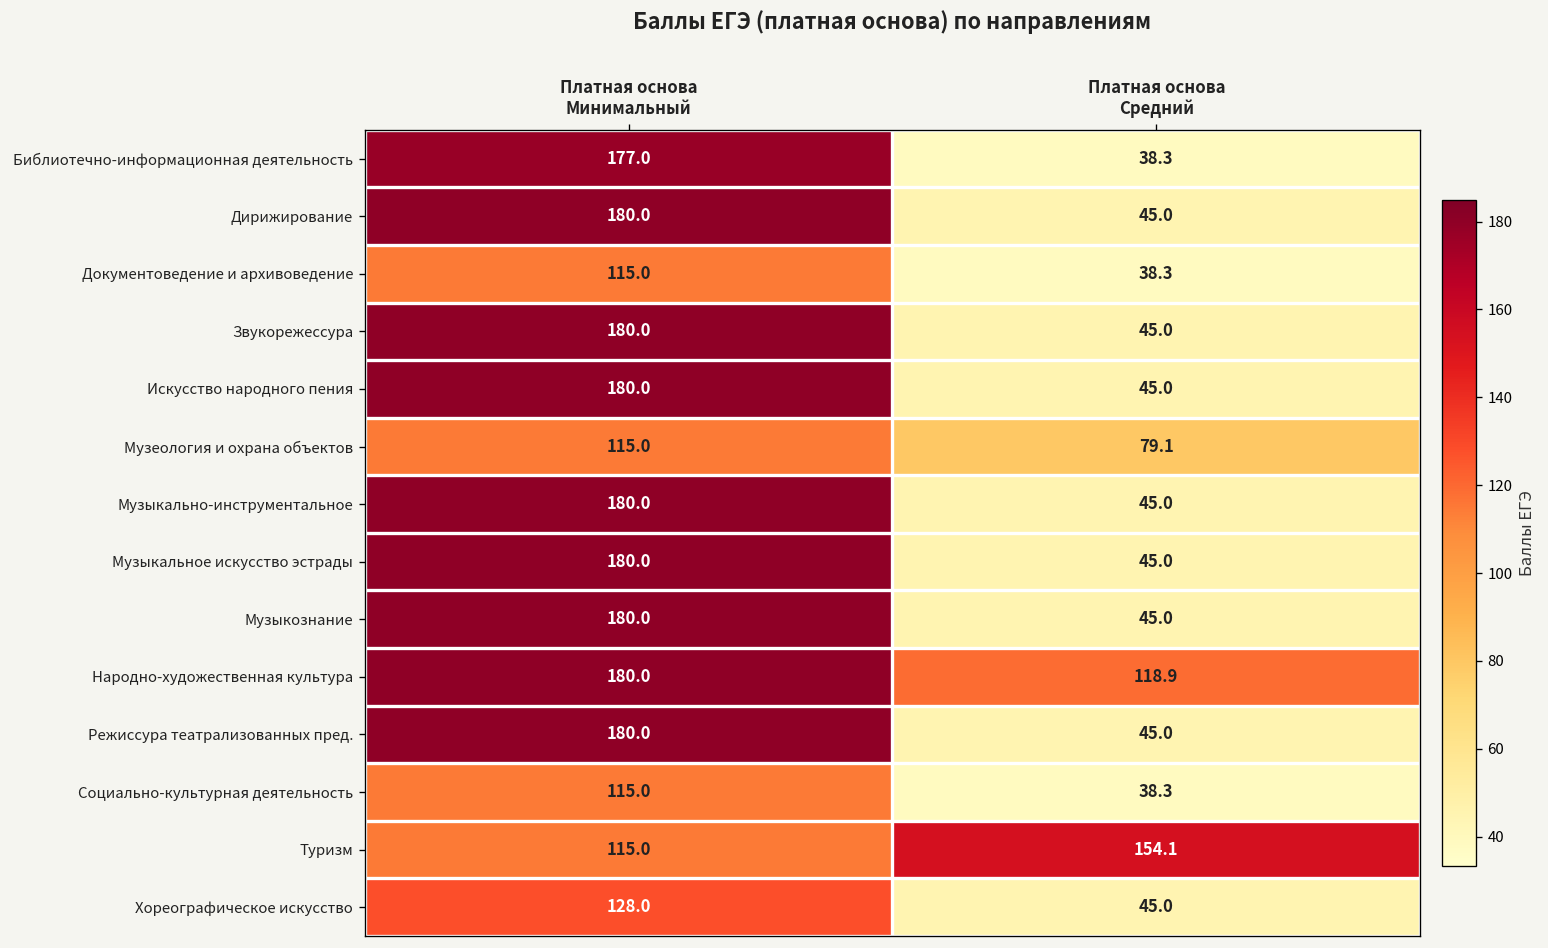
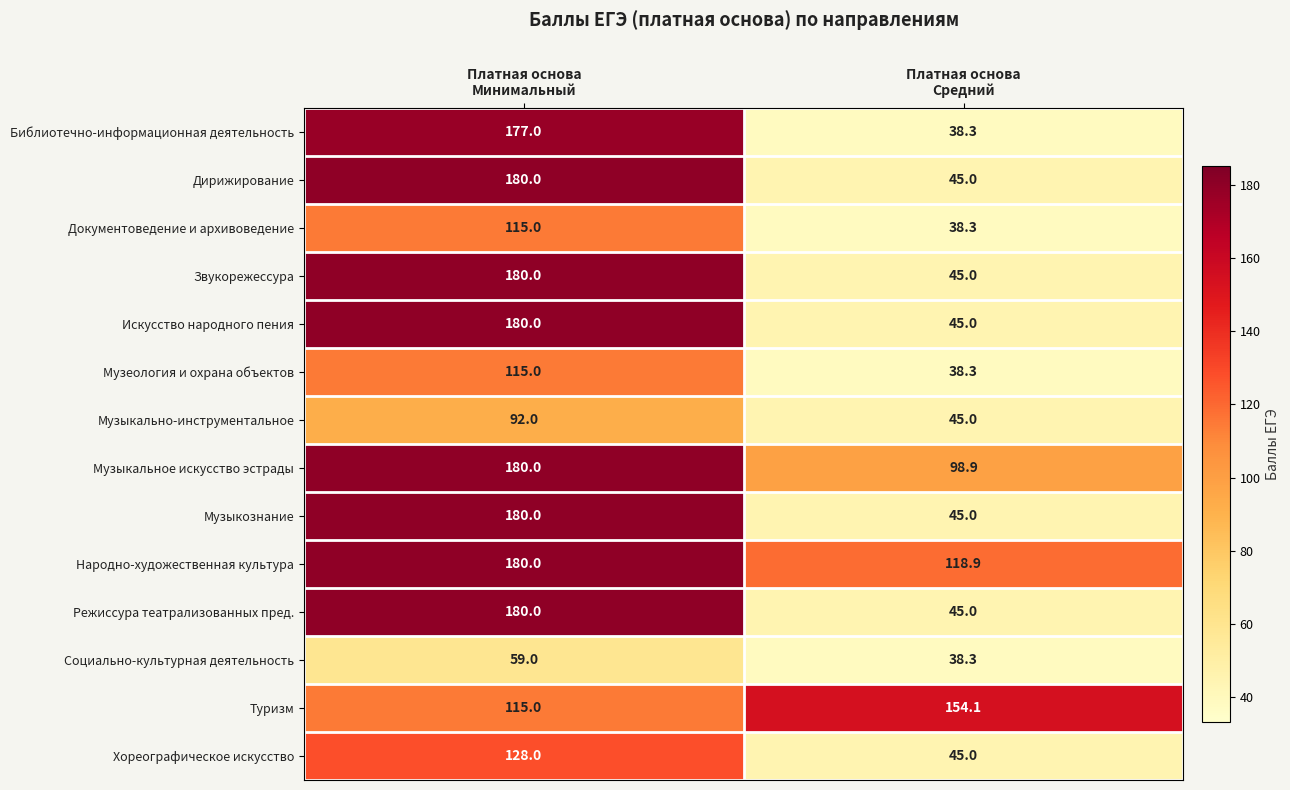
Музеология и охрана объектов, Платная основа Средний: 79.1 -> 38.3
Музыкально-инструментальное, Платная основа Минимальный: 180.0 -> 92.0
Музыкальное искусство эстрады, Платная основа Средний: 45.0 -> 98.9
Социально-культурная деятельность, Платная основа Минимальный: 115.0 -> 59.0
